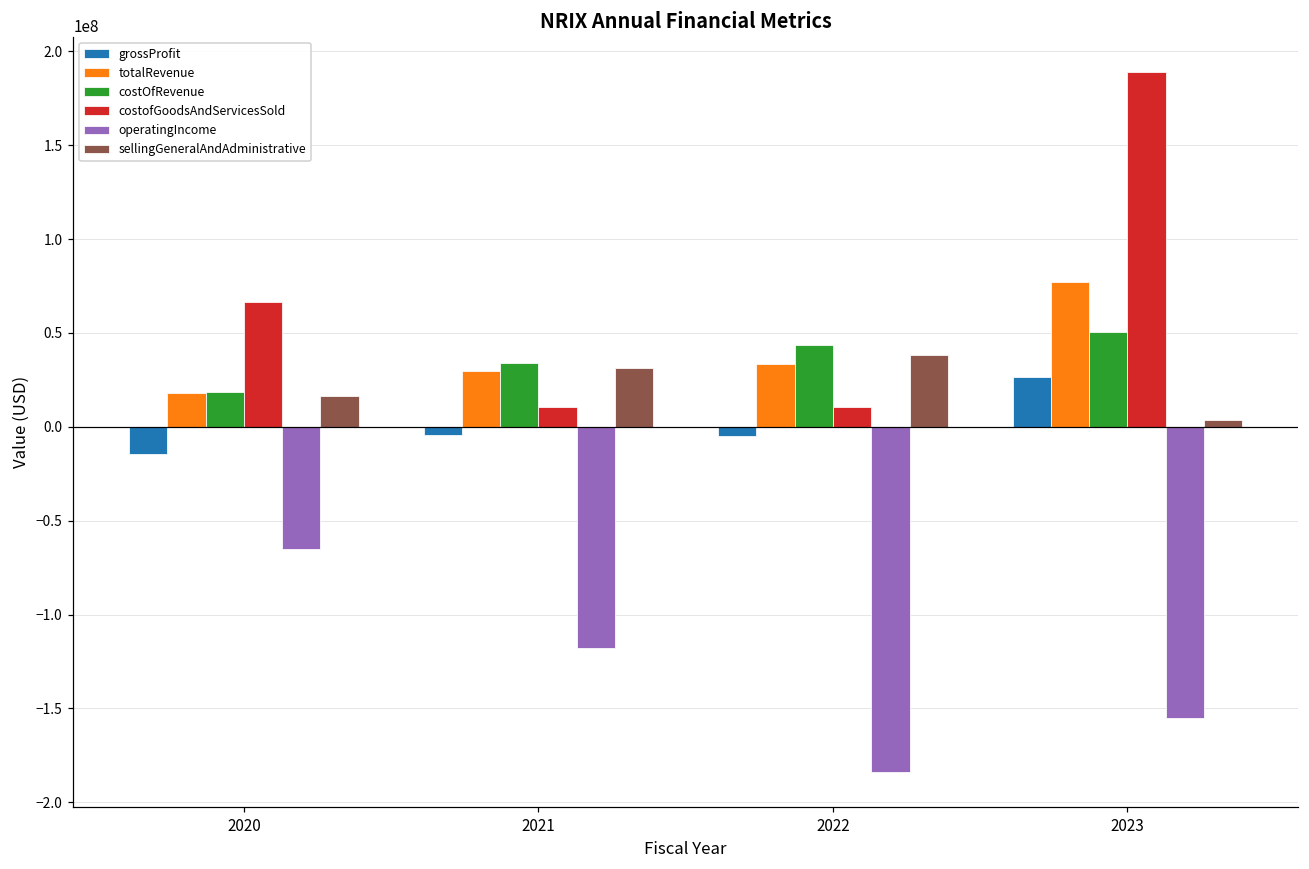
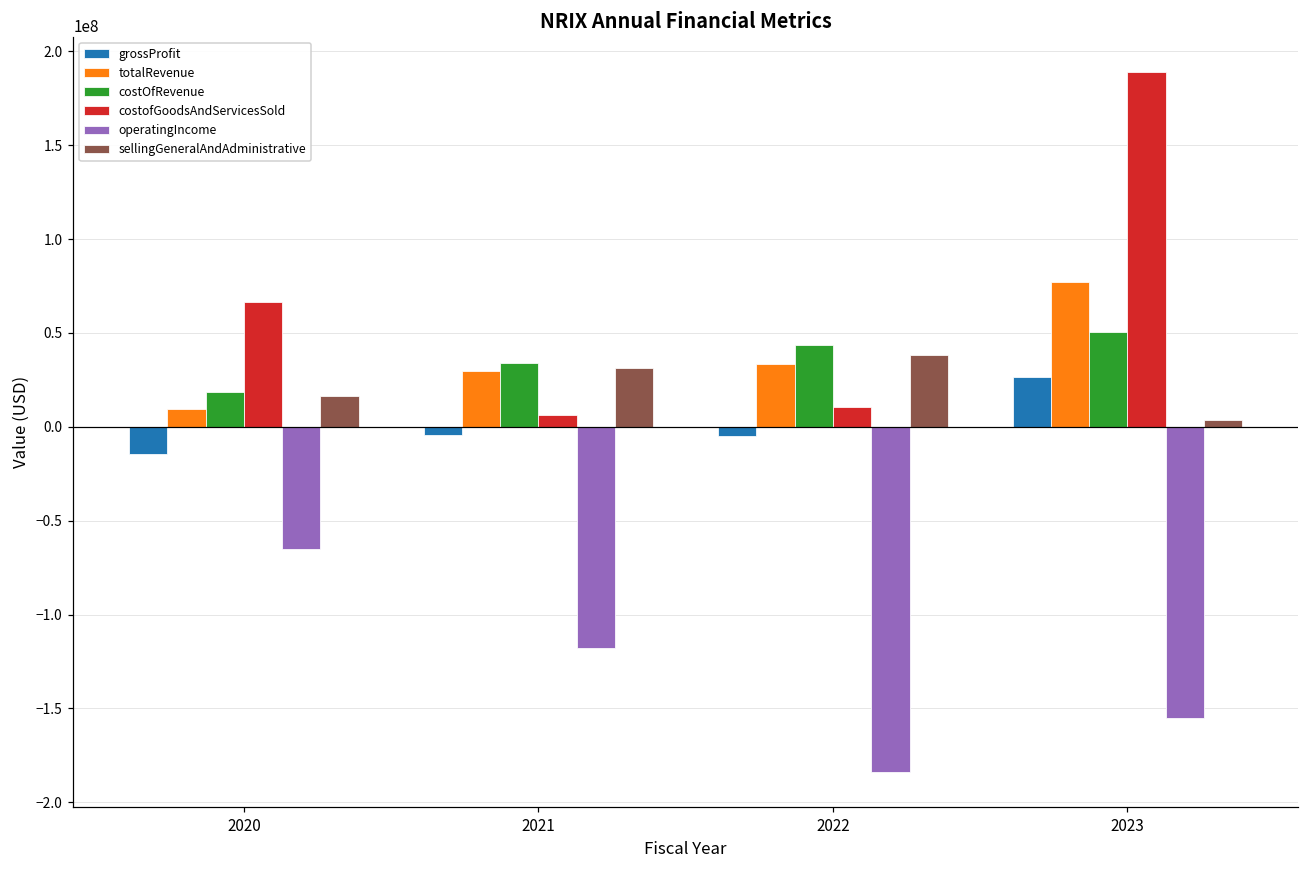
totalRevenue, 2020: 18000000 -> 10000000
costofGoodsAndServicesSold, 2021: 11000000 -> 6000000
